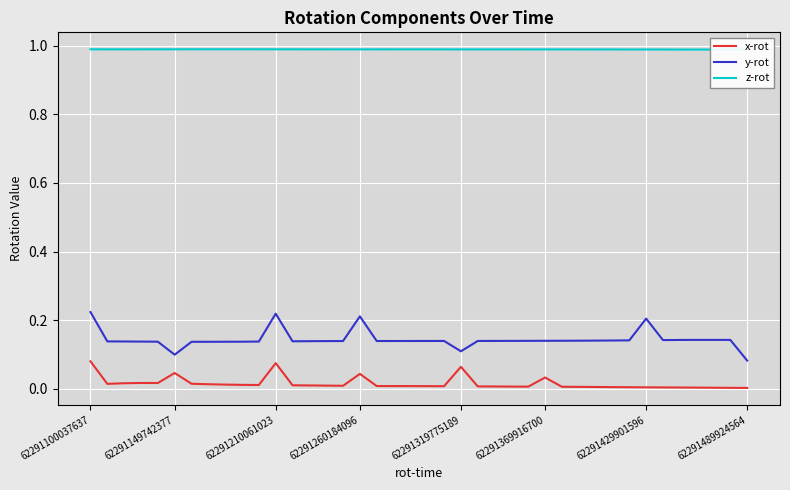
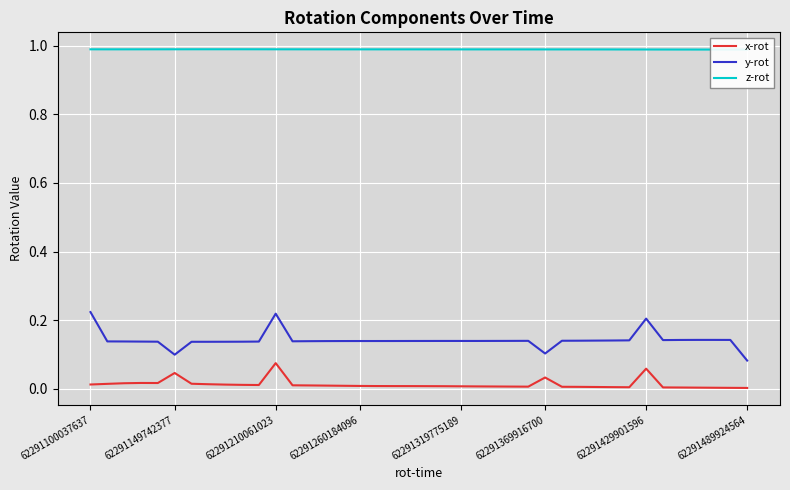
x-rot, 62291100037637: 0.08 -> 0.01
x-rot, 62291260184096: 0.04 -> 0.01
y-rot, 62291260184096: 0.21 -> 0.14
x-rot, 62291319775189: 0.06 -> 0.01
y-rot, 62291319775189: 0.11 -> 0.14
y-rot, 62291369916700: 0.14 -> 0.10
x-rot, 62291429901596: 0.00 -> 0.06
